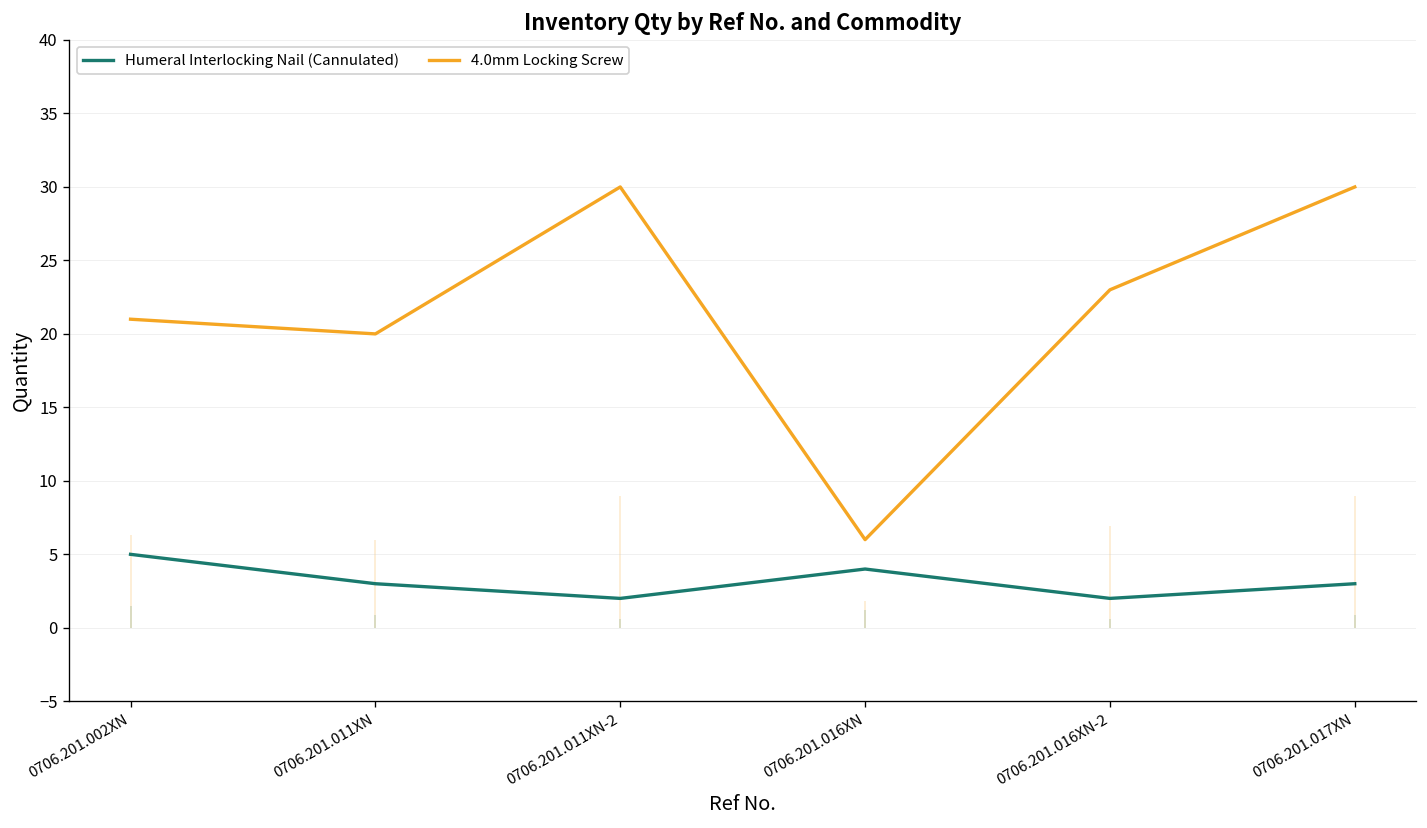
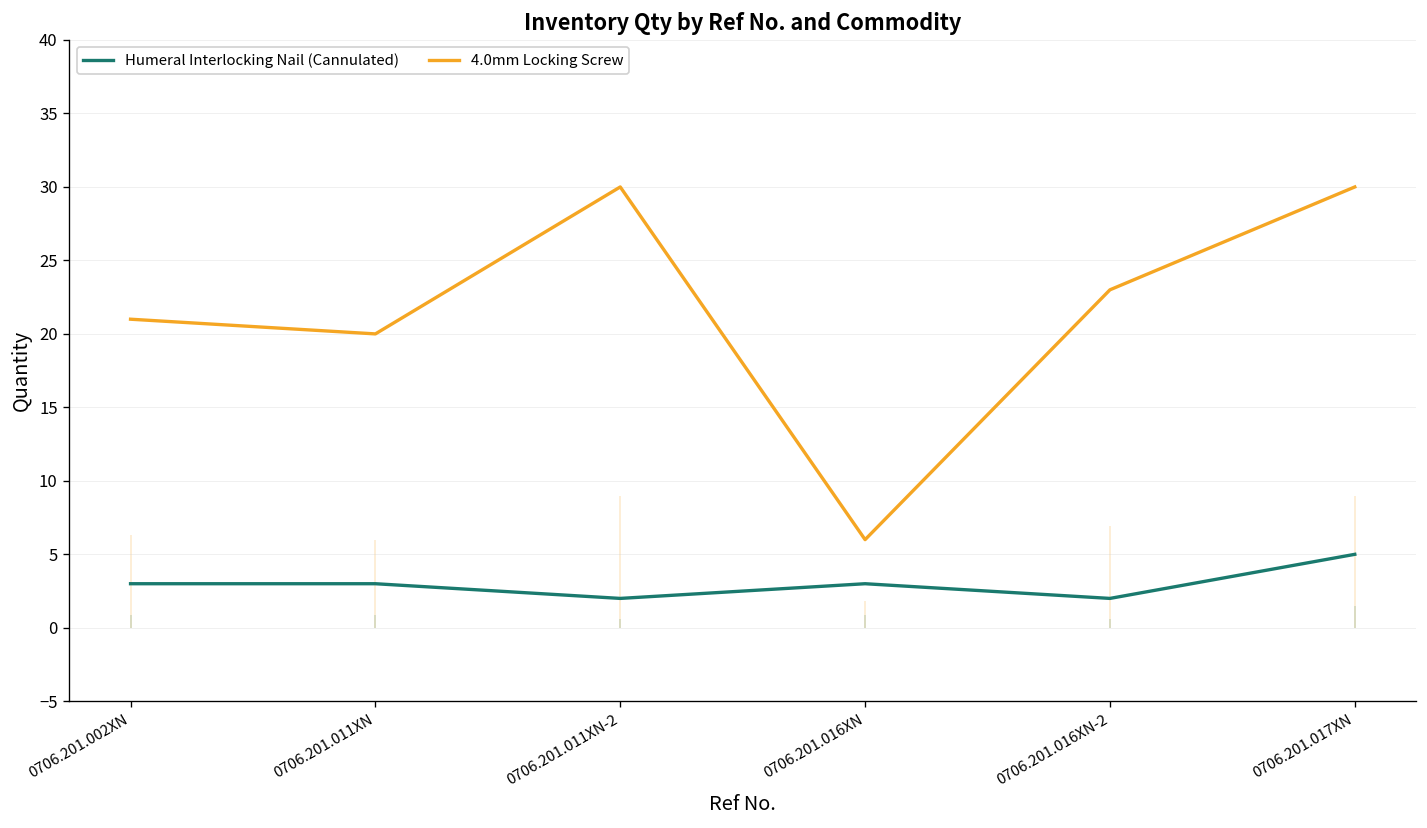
Humeral Interlocking Nail (Cannulated), 0706.201.002XN: 5 -> 3
Humeral Interlocking Nail (Cannulated), 0706.201.016XN: 4 -> 3
Humeral Interlocking Nail (Cannulated), 0706.201.017XN: 3 -> 5
